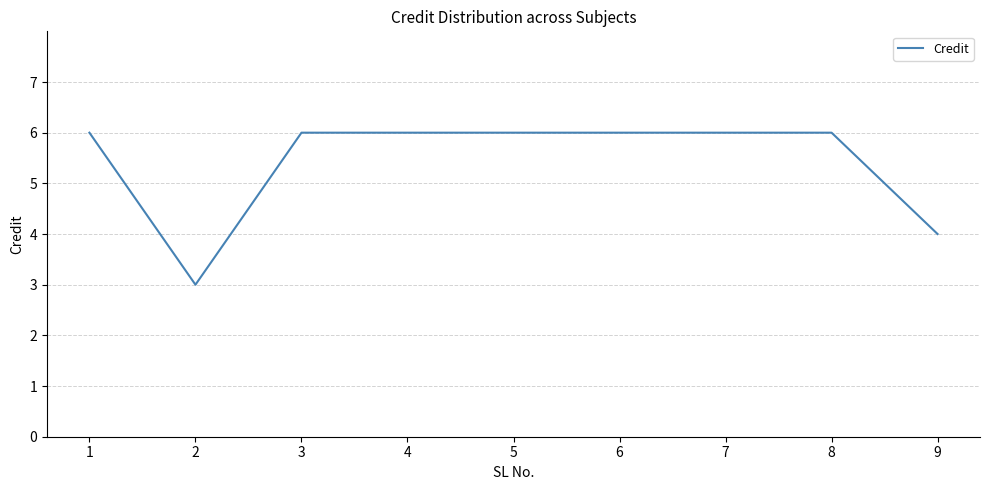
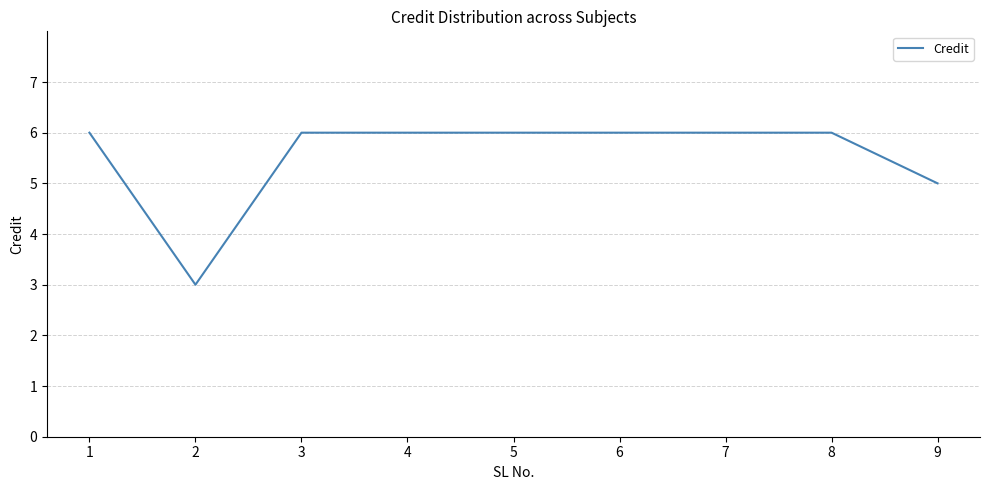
9: 4 -> 5
